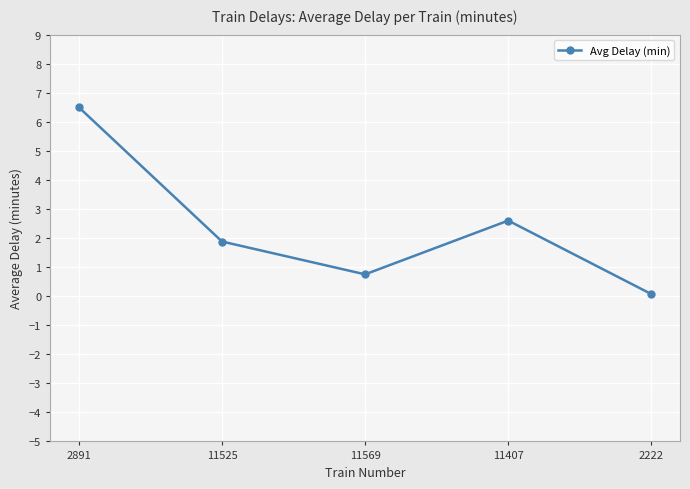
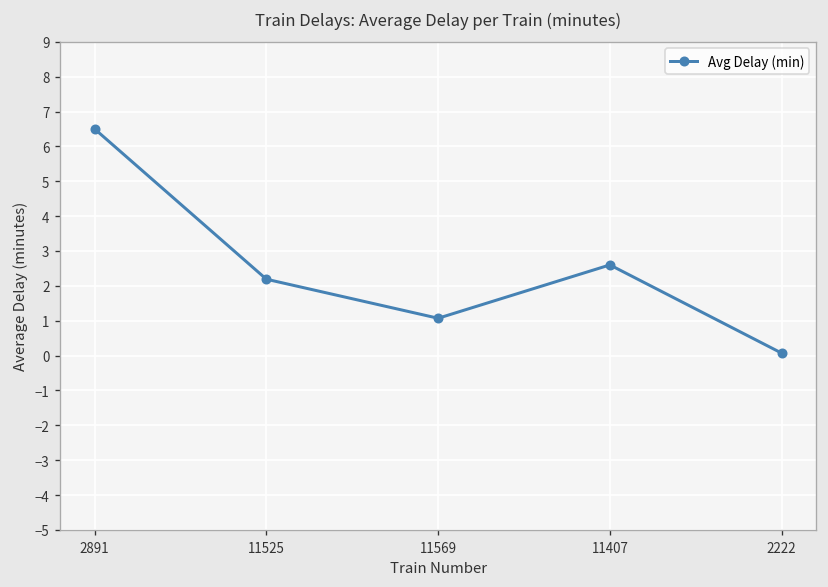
11525: 1.9 -> 2.2
11569: 0.8 -> 1.1
